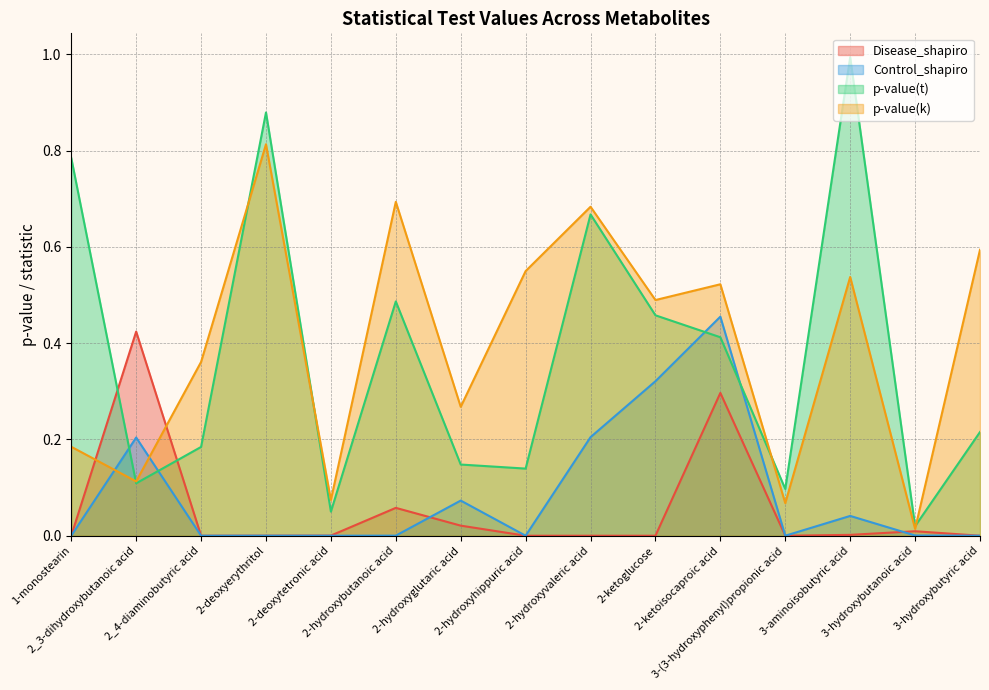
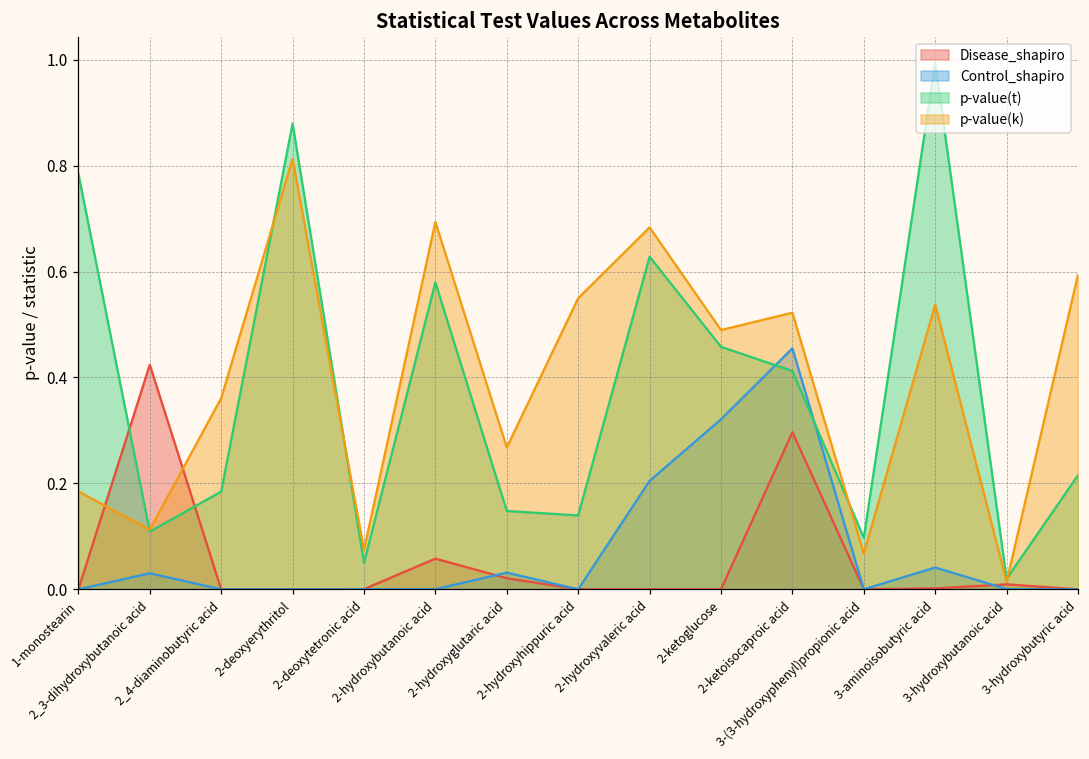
Control_shapiro, 2_3-dihydroxybutanoic acid: 0.20 -> 0.03
p-value(t), 2-hydroxybutanoic acid: 0.49 -> 0.58
Control_shapiro, 2-hydroxyglutaric acid: 0.07 -> 0.03
p-value(t), 2-hydroxyvaleric acid: 0.67 -> 0.63
